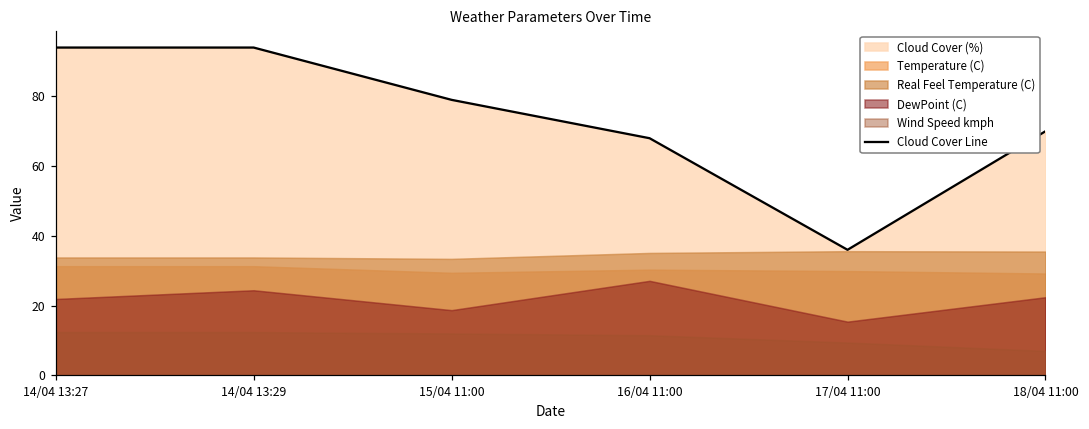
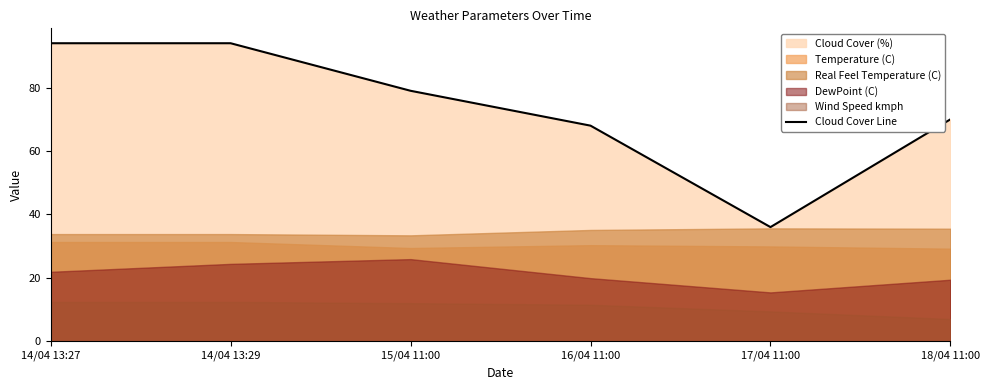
DewPoint (C), 15/04 11:00: 19 -> 26
DewPoint (C), 16/04 11:00: 27 -> 20
DewPoint (C), 18/04 11:00: 22 -> 19
